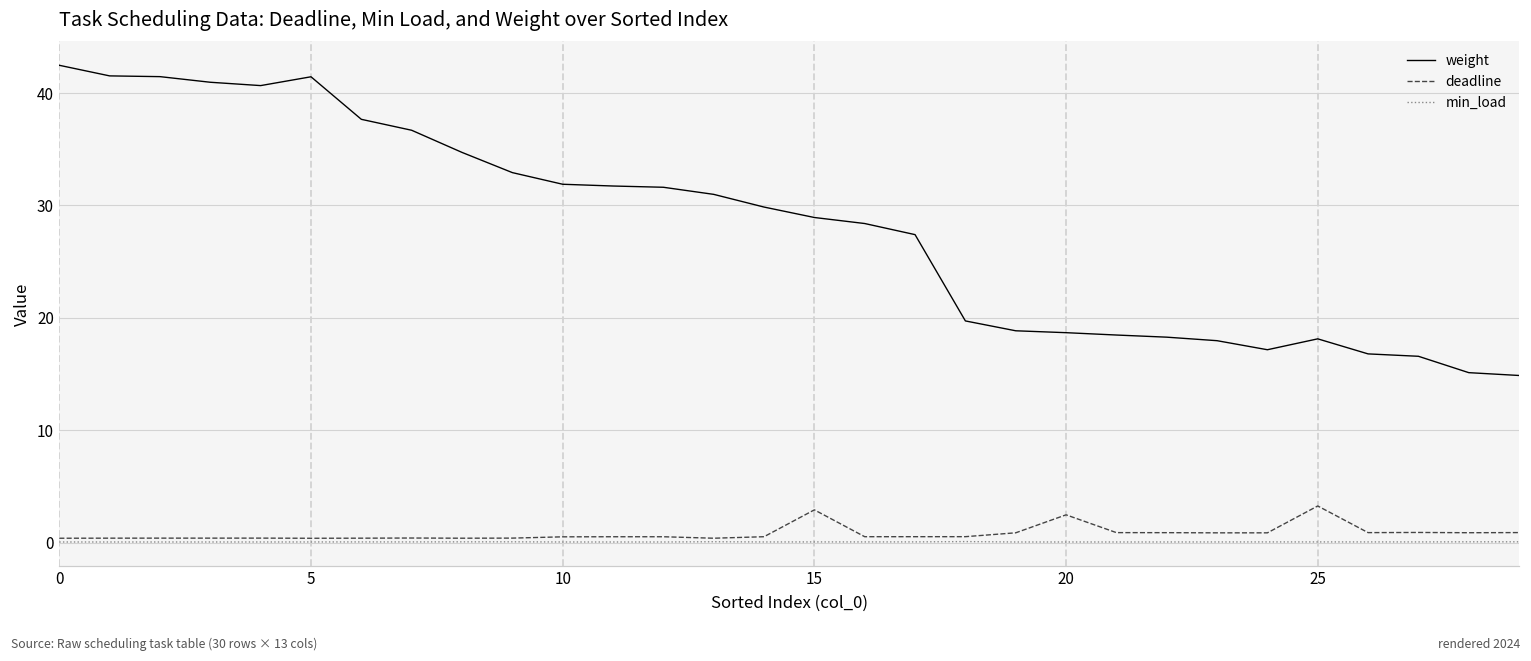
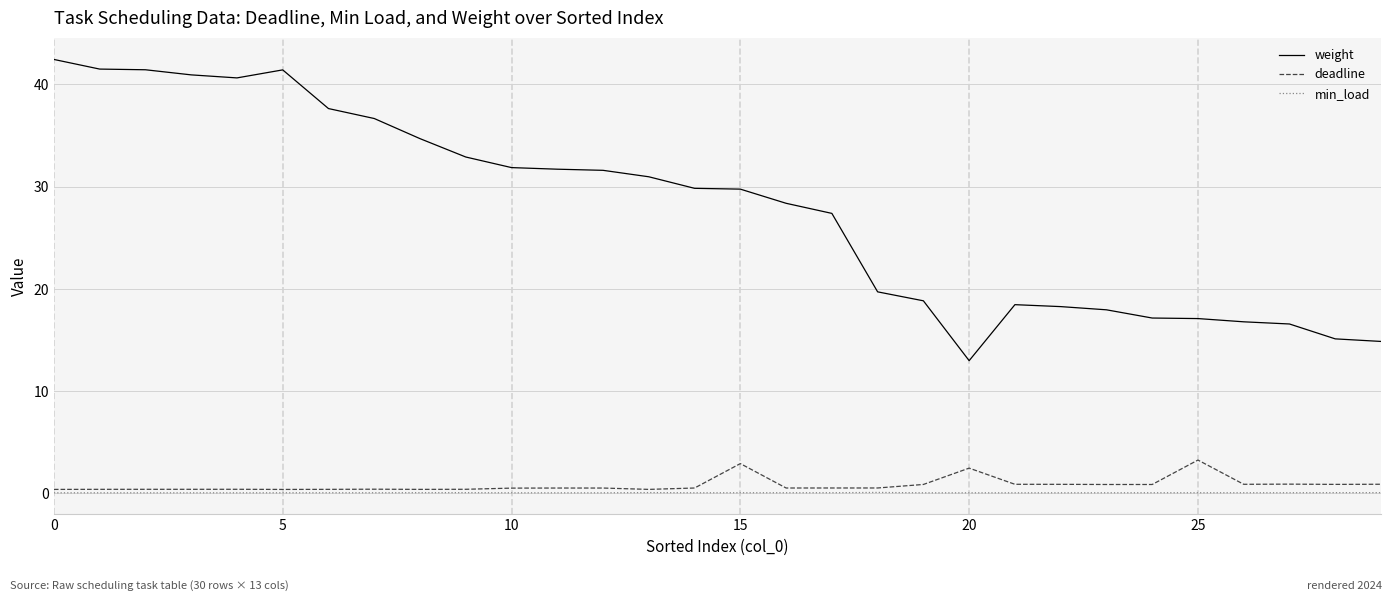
weight, 15: 28.9 -> 29.8
weight, 20: 18.7 -> 13.0
weight, 25: 18.1 -> 17.1
